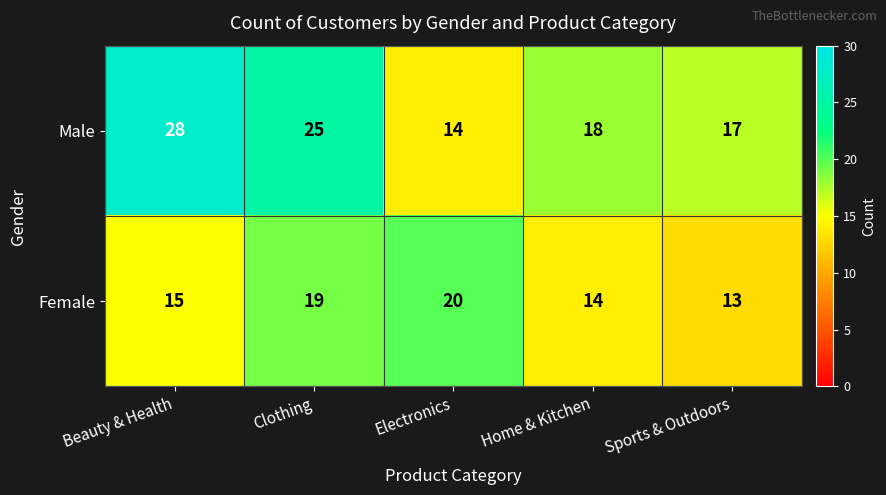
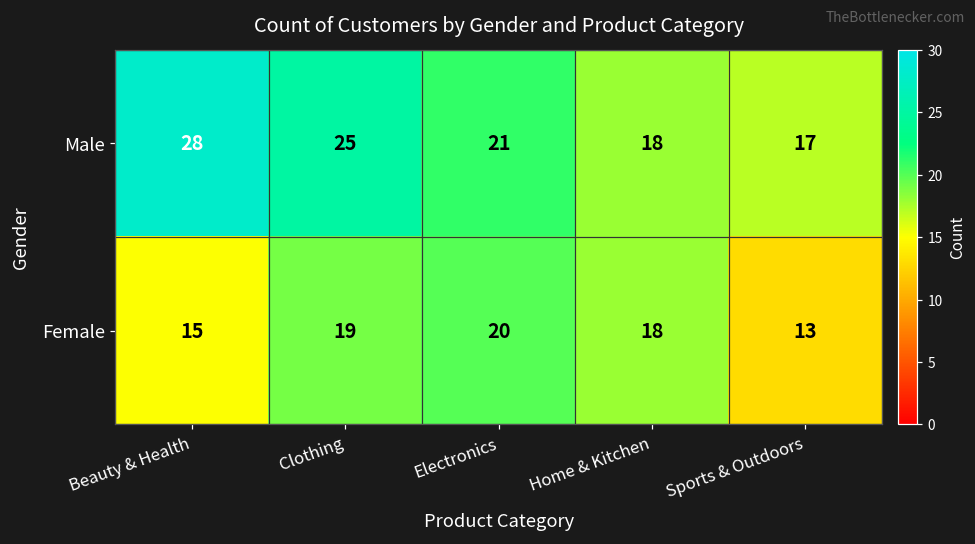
Male, Electronics: 14 -> 21
Female, Home & Kitchen: 14 -> 18
